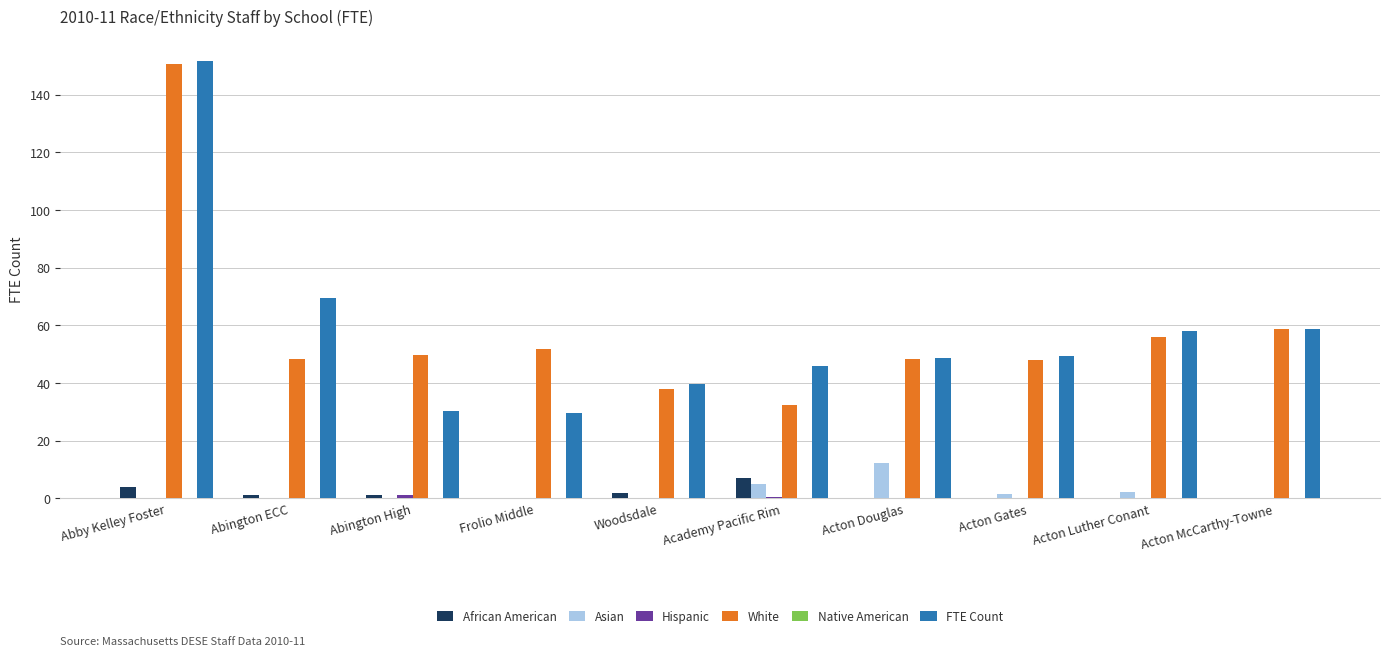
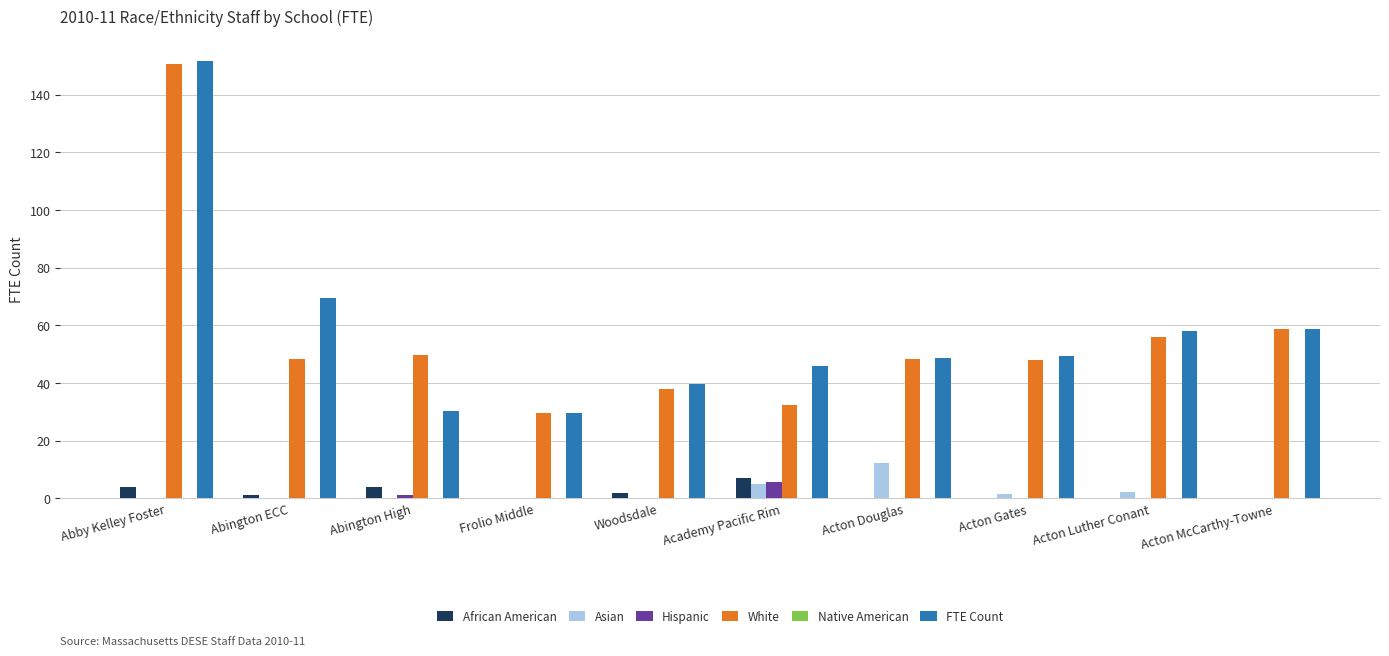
African American, Abington High: 1 -> 4
White, Frolio Middle: 52 -> 30
Hispanic, Academy Pacific Rim: 1 -> 6
